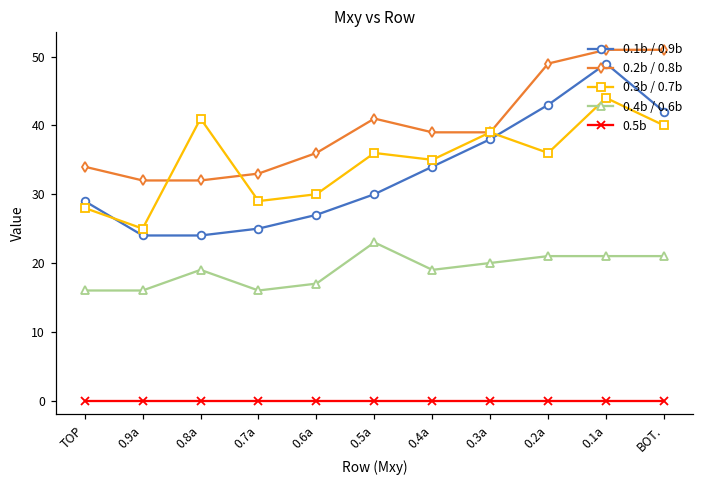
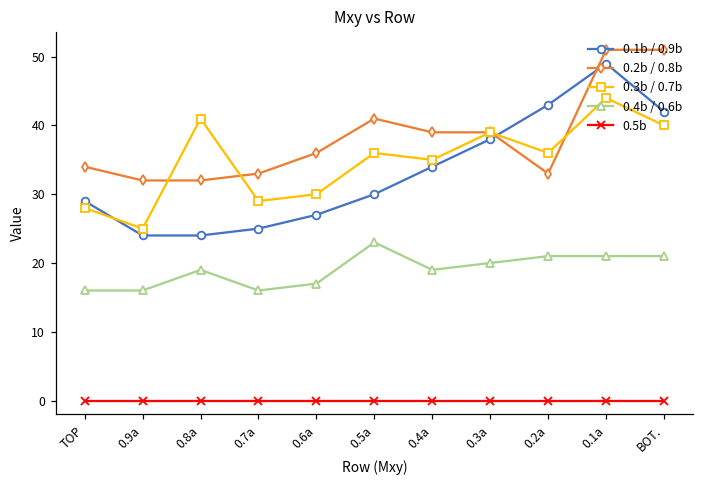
0.2b / 0.8b, 0.2a: 49 -> 33
